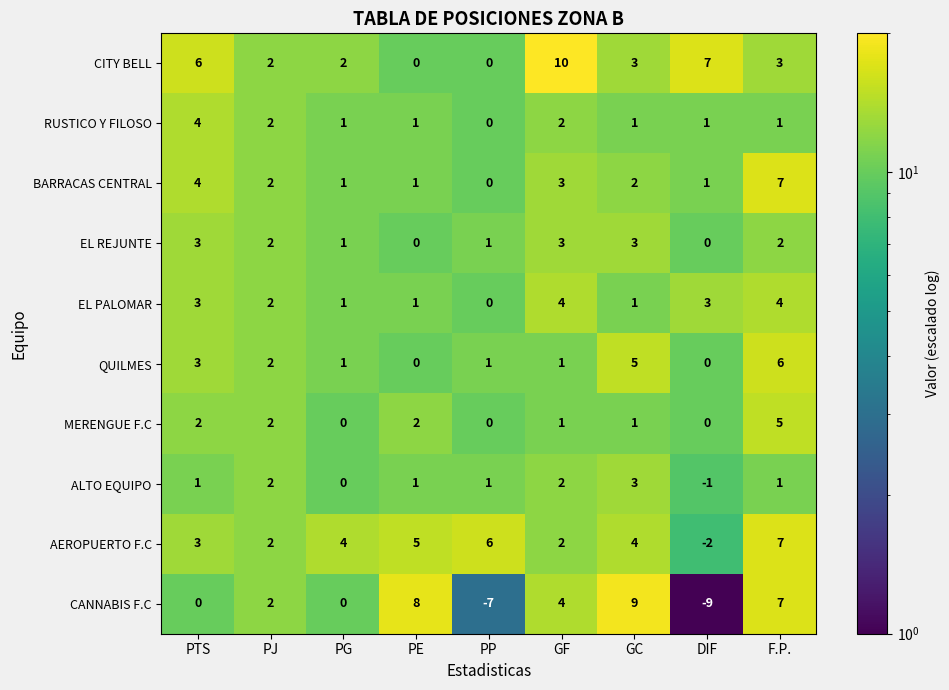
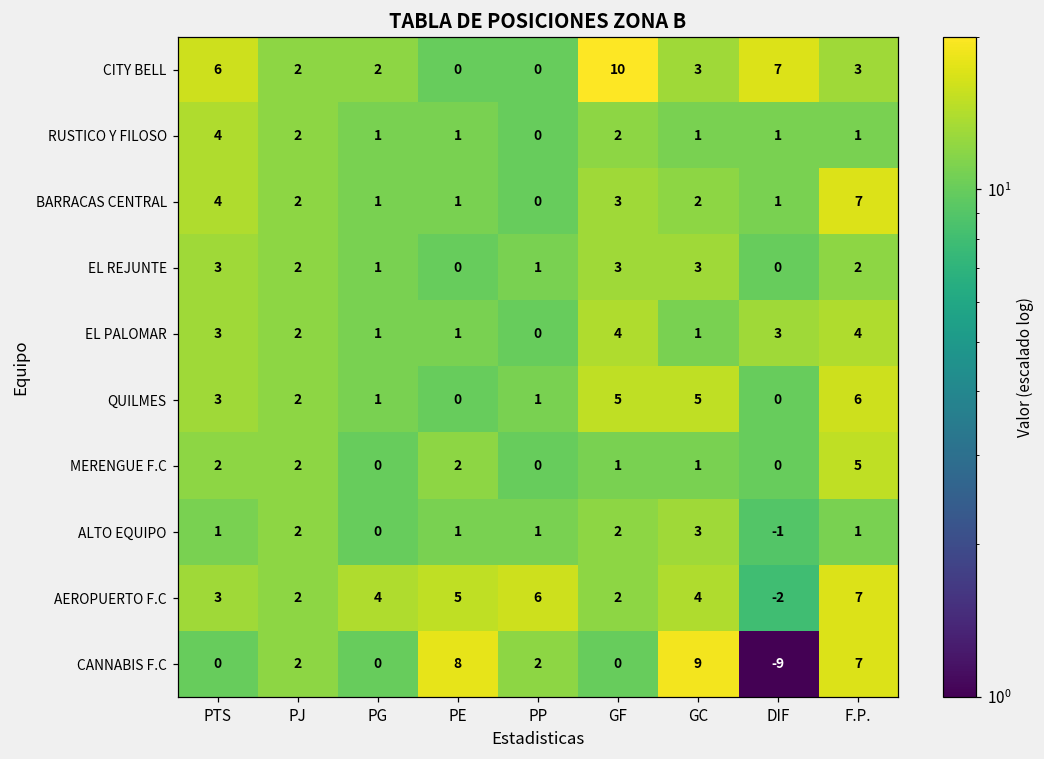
QUILMES, GF: 1 -> 5
CANNABIS F.C, PP: -7 -> 2
CANNABIS F.C, GF: 4 -> 0
